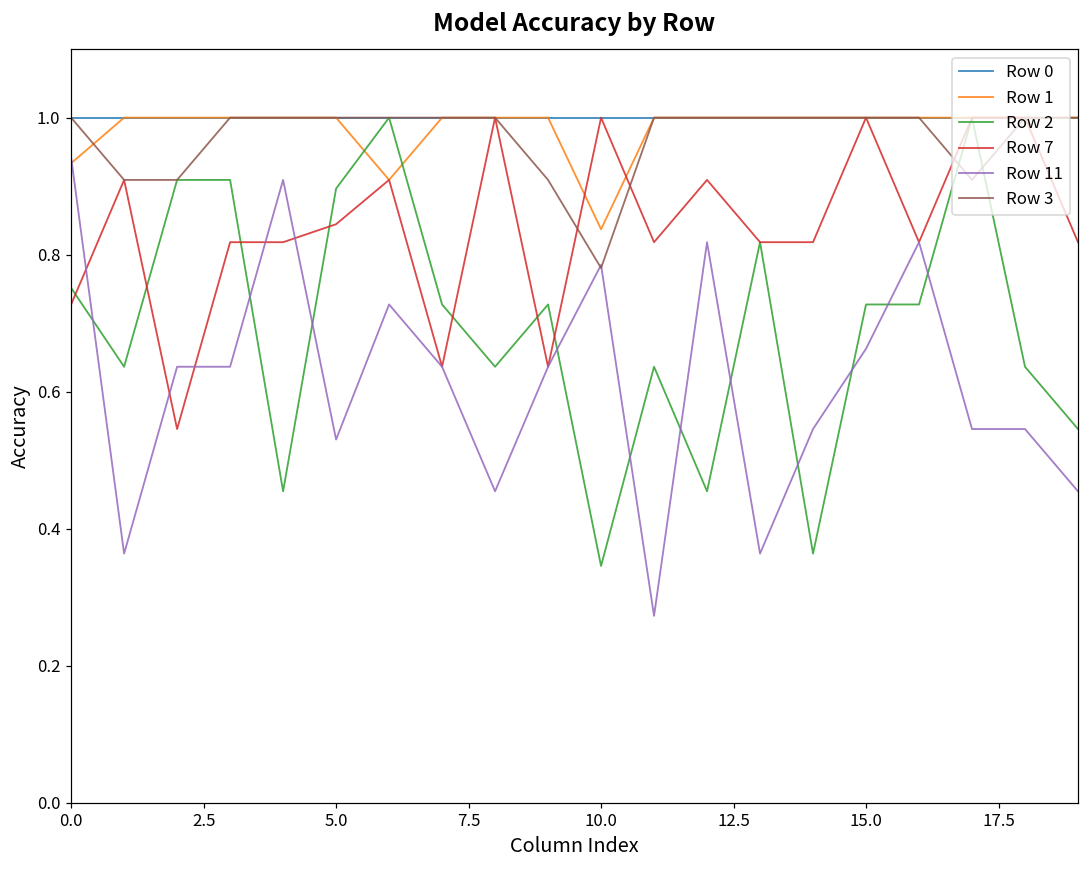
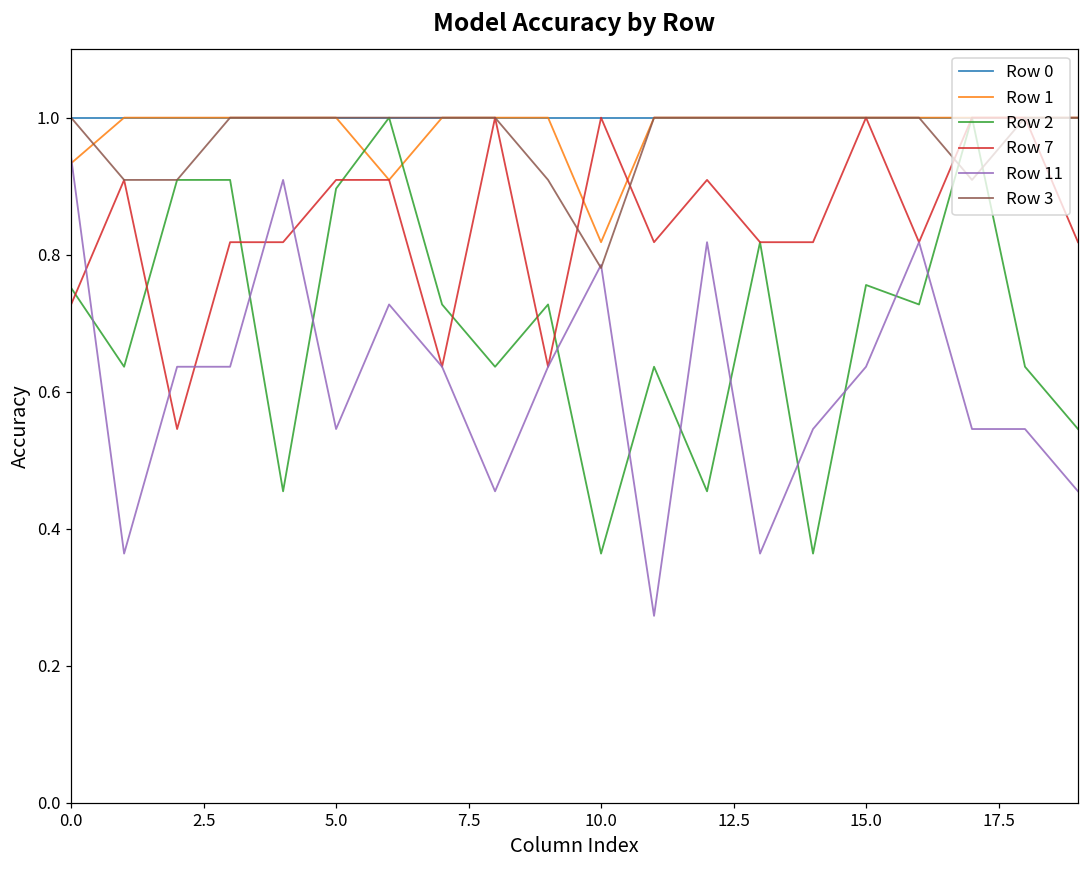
Row 7, 5.0: 0.84 -> 0.91
Row 11, 5.0: 0.53 -> 0.55
Row 1, 10.0: 0.84 -> 0.82
Row 2, 10.0: 0.35 -> 0.36
Row 2, 15.0: 0.73 -> 0.76
Row 11, 15.0: 0.66 -> 0.64
